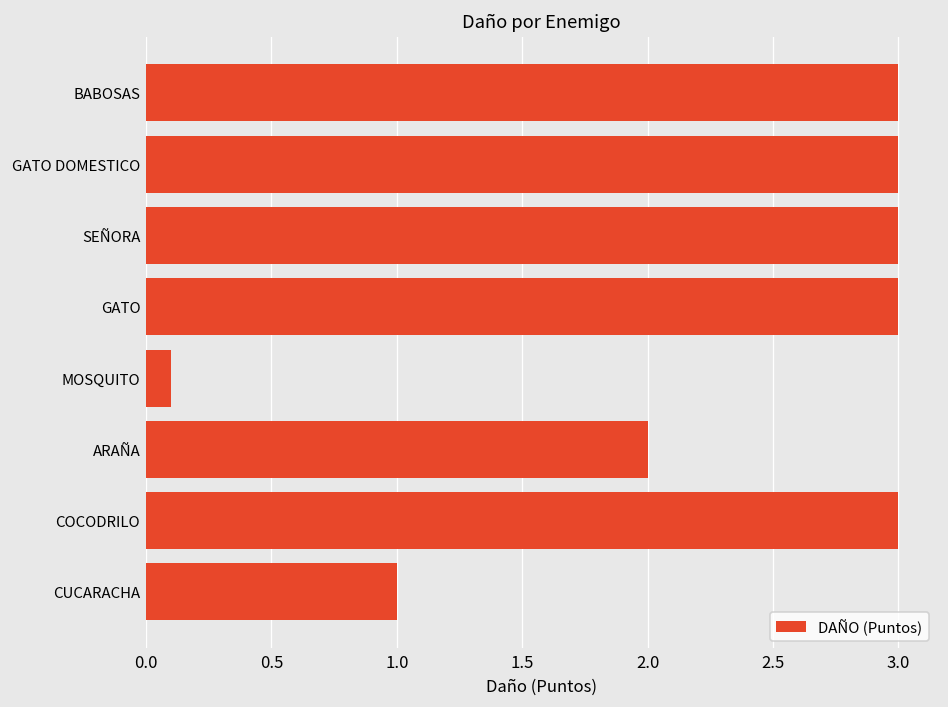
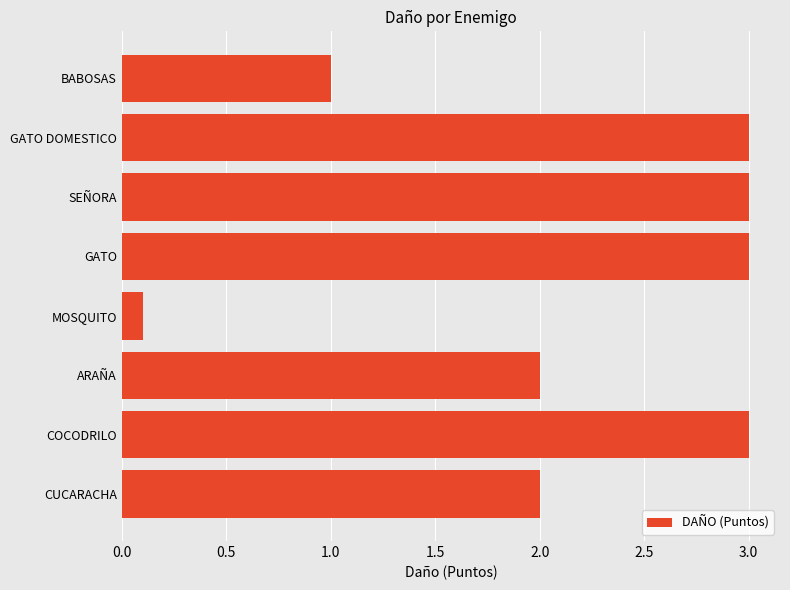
BABOSAS: 3 -> 1
CUCARACHA: 1 -> 2
